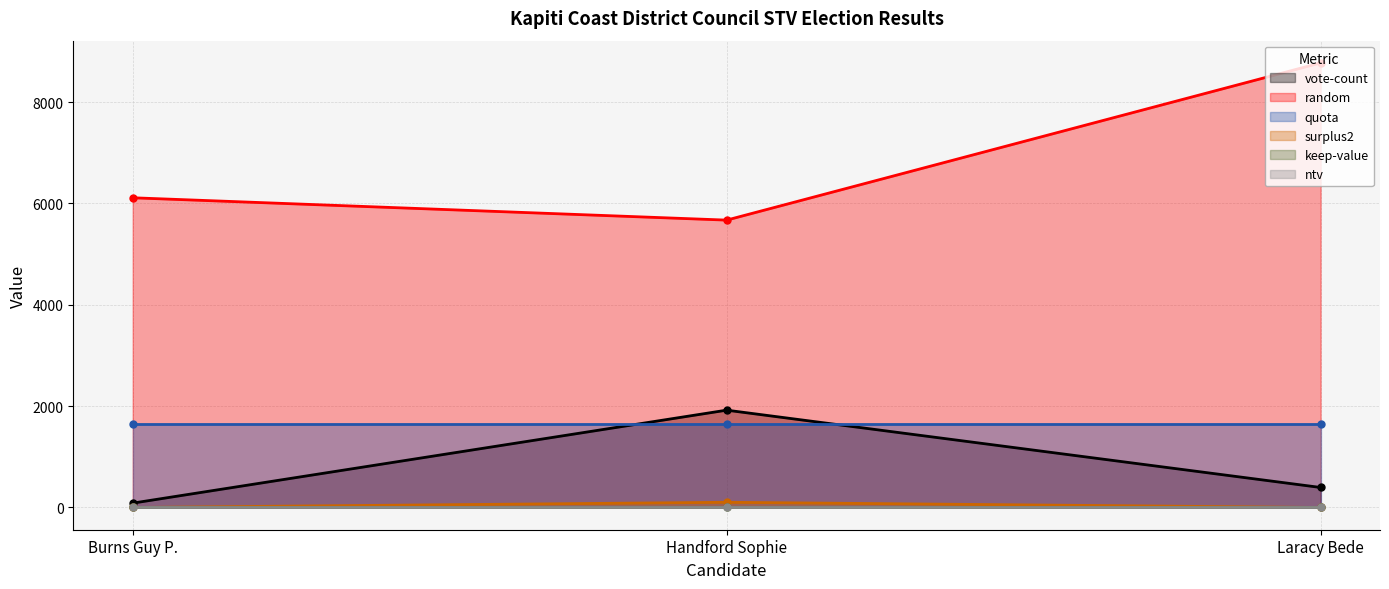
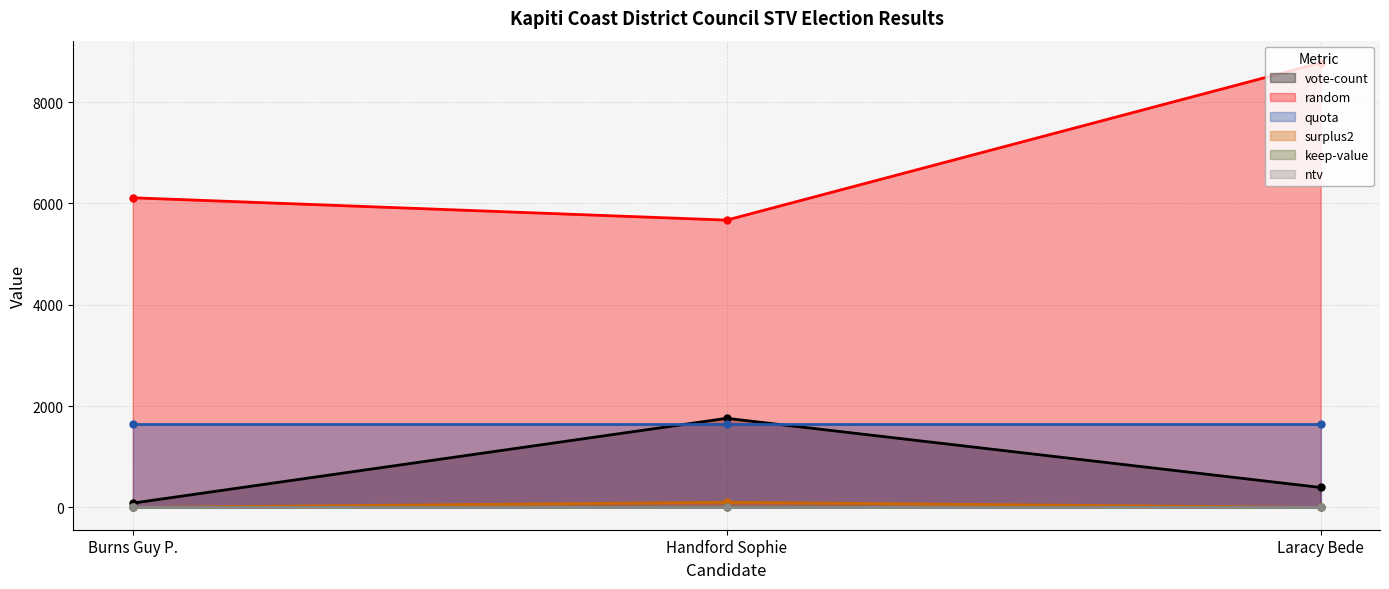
vote-count, Handford Sophie: 1900 -> 1800
